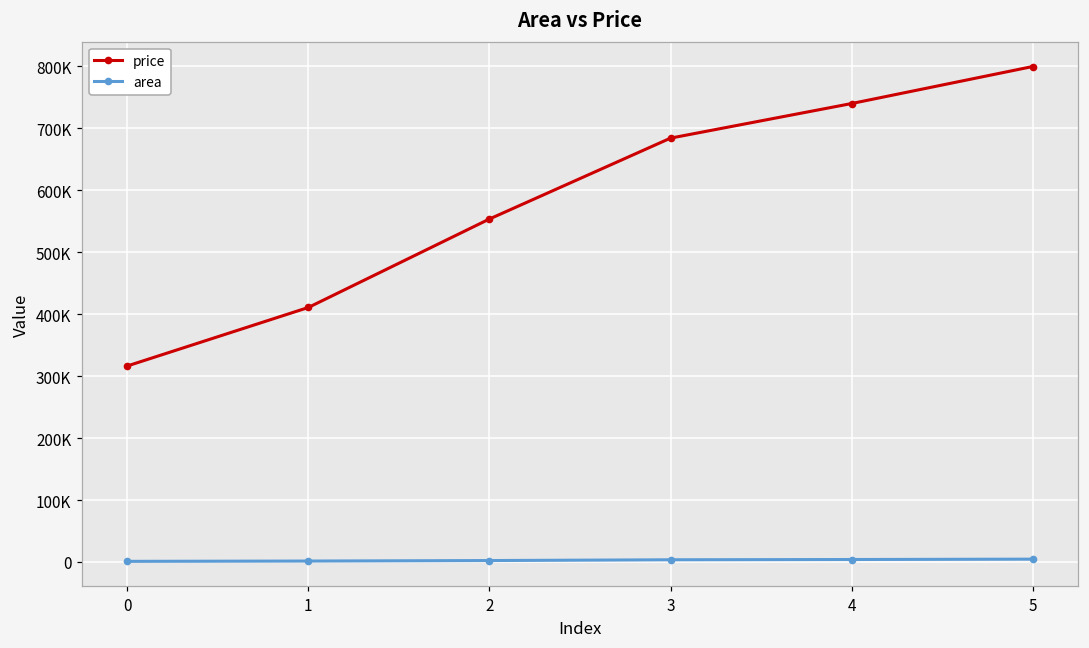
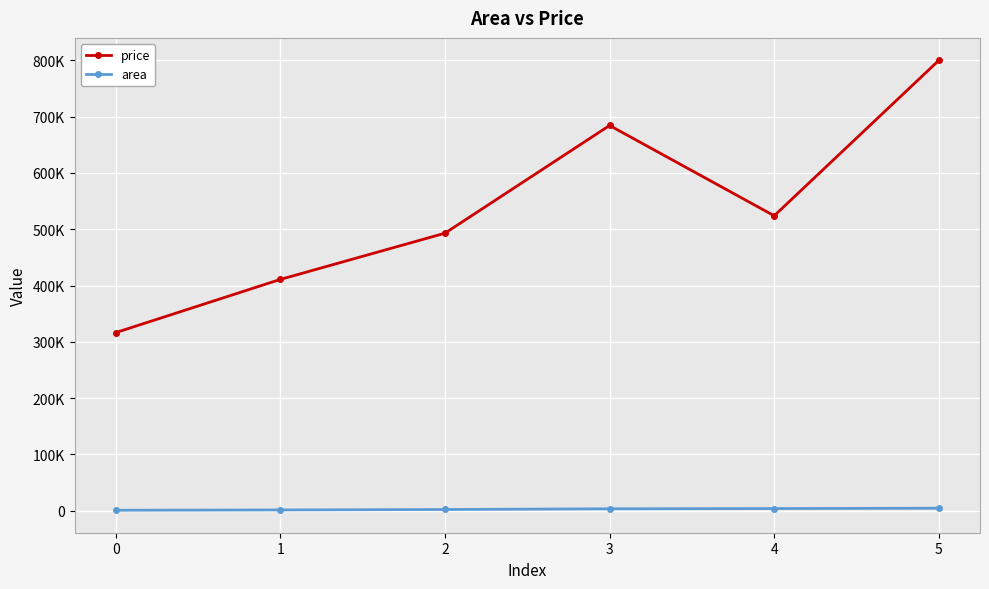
price, 2: 550000 -> 490000
price, 4: 740000 -> 520000
